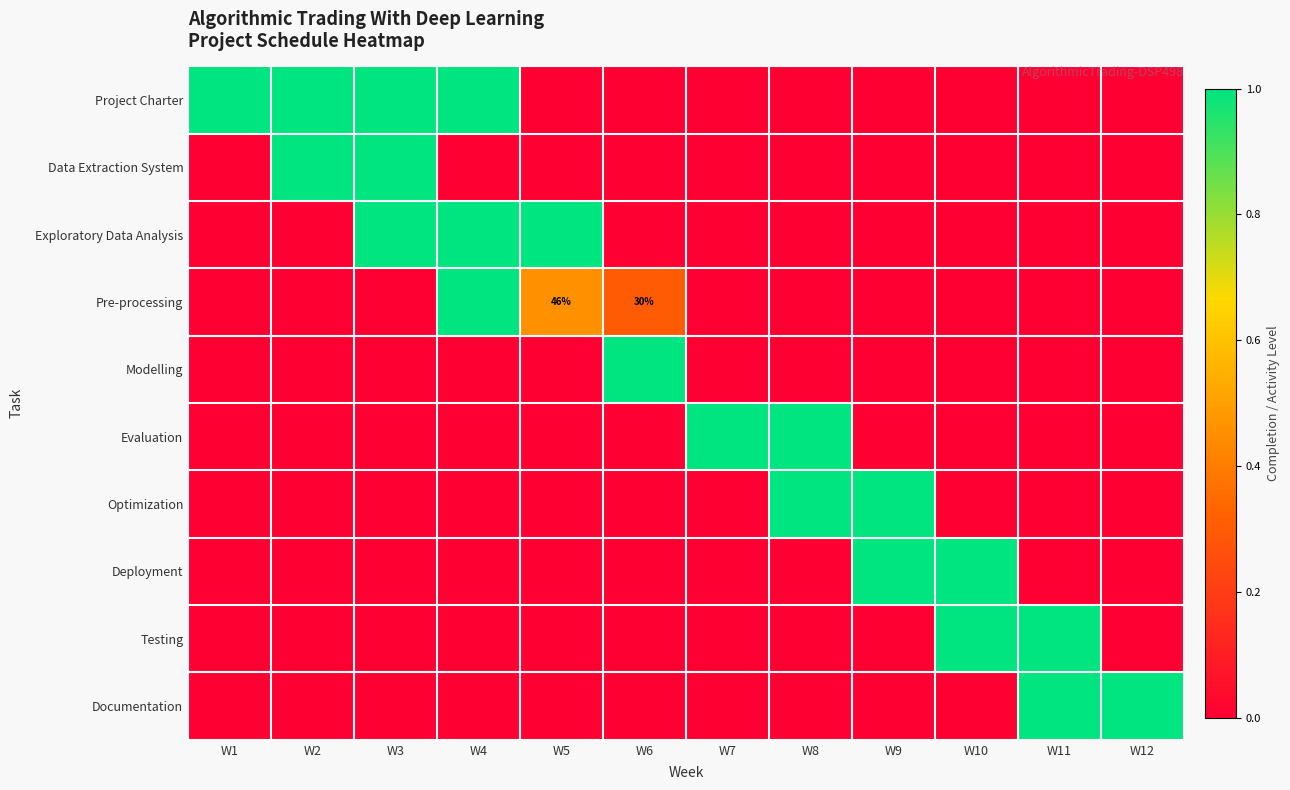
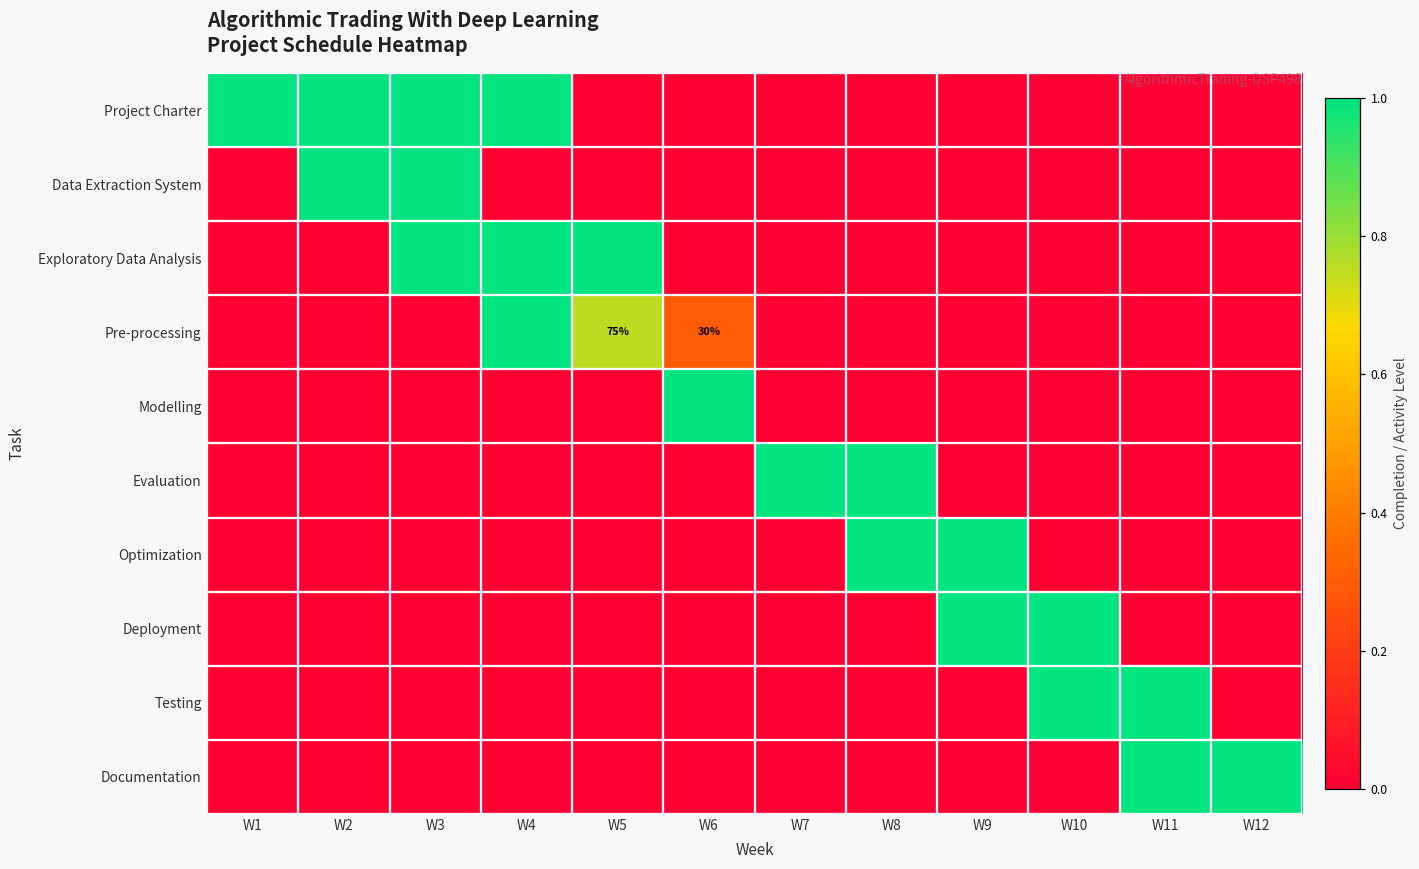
Pre-processing, W5: 46% -> 75%
